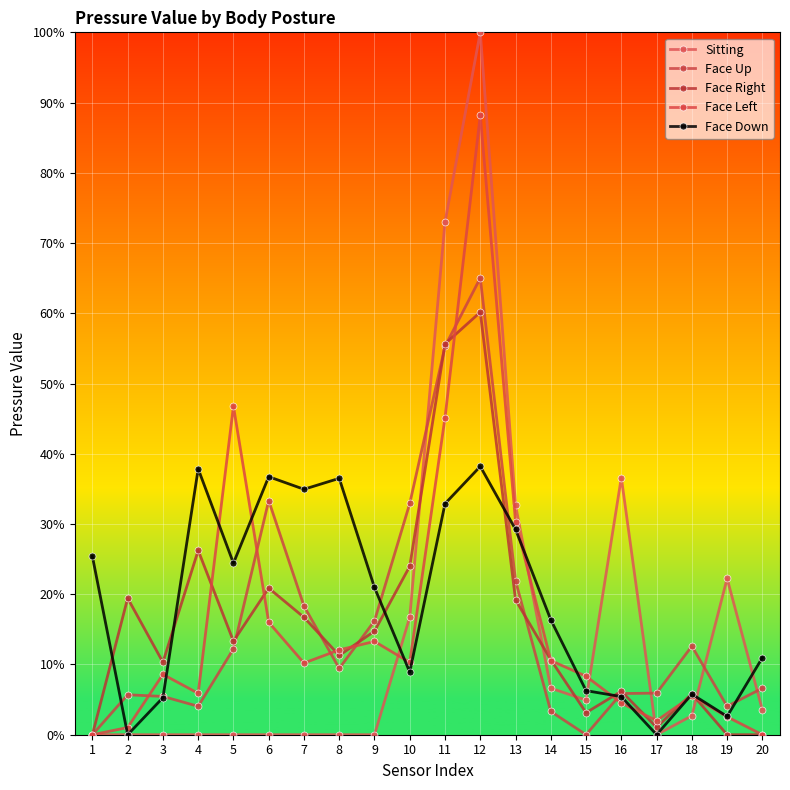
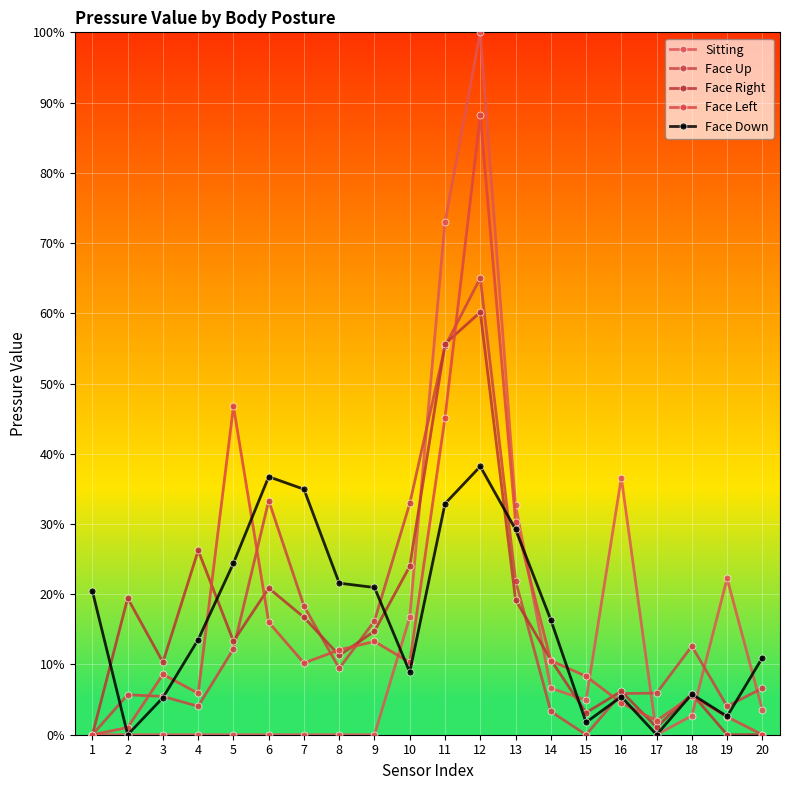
Face Down, 1: 25% -> 20%
Face Down, 4: 38% -> 14%
Face Down, 8: 36% -> 22%
Face Down, 15: 6% -> 2%
